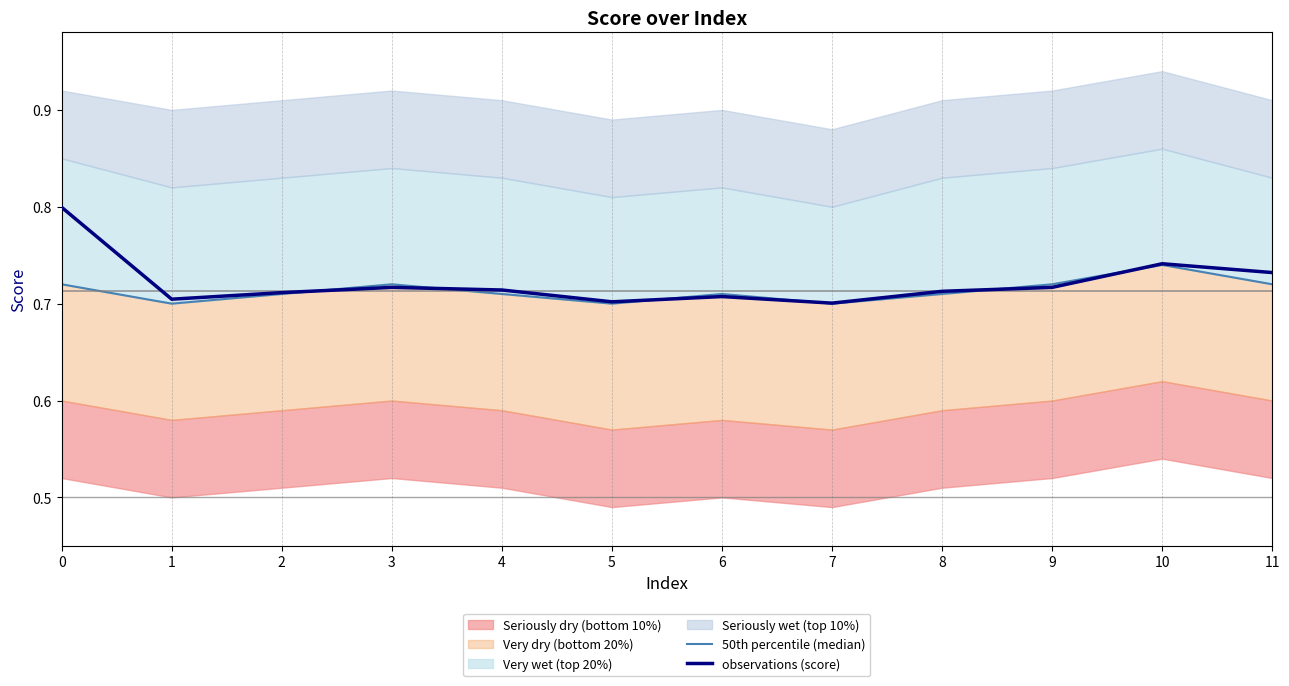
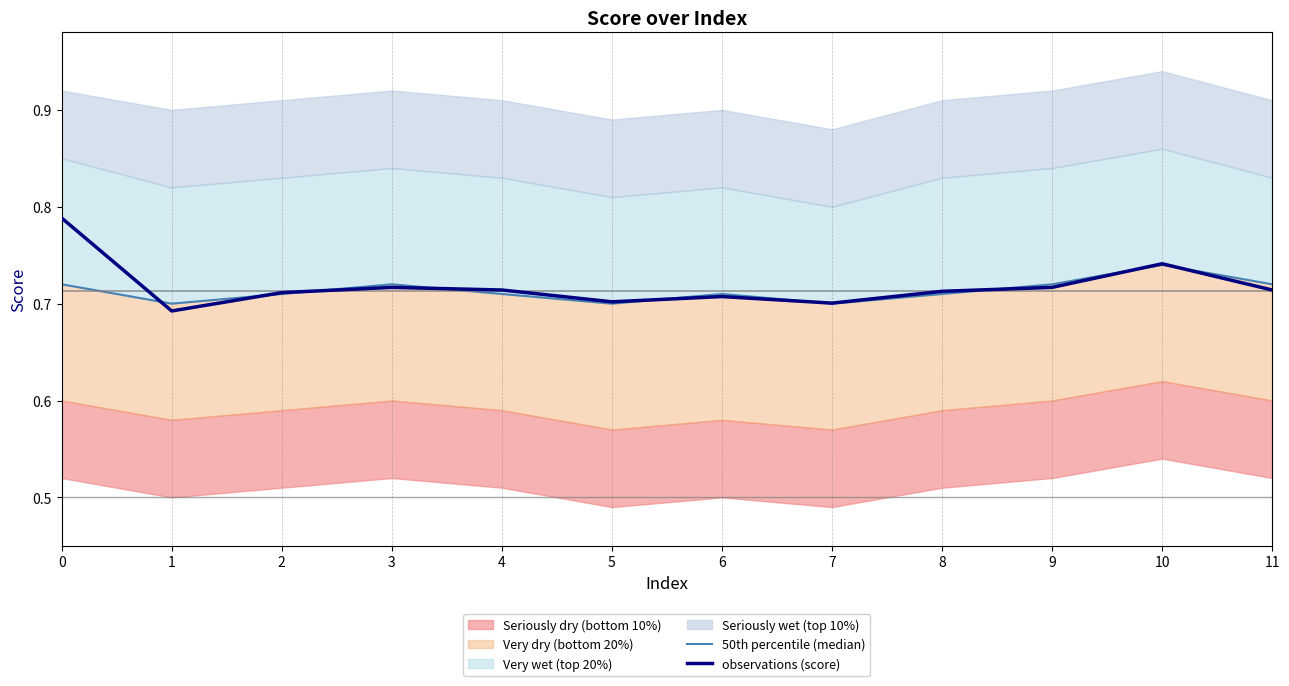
observations (score), 0: 0.80 -> 0.79
observations (score), 1: 0.70 -> 0.69
observations (score), 11: 0.73 -> 0.71
